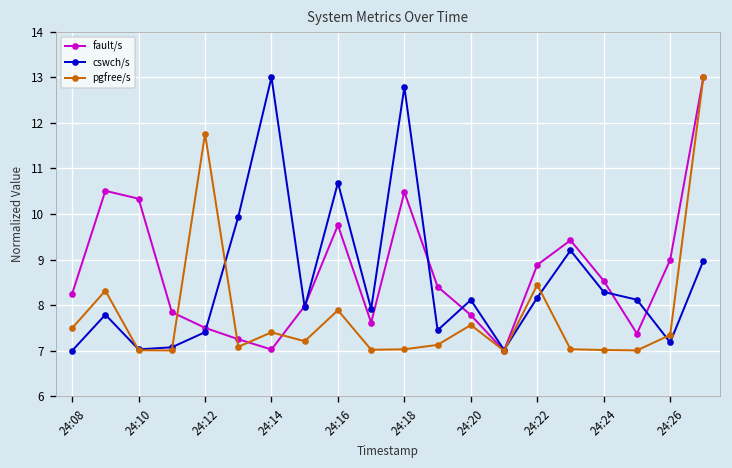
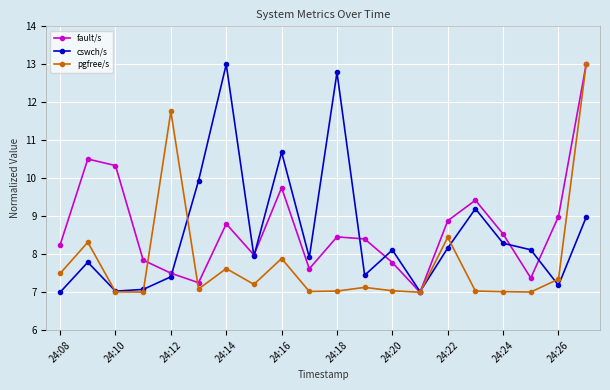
fault/s, 24:14: 7.0 -> 8.8
pgfree/s, 24:14: 7.4 -> 7.6
fault/s, 24:18: 10.5 -> 8.5
pgfree/s, 24:20: 7.6 -> 7.0
